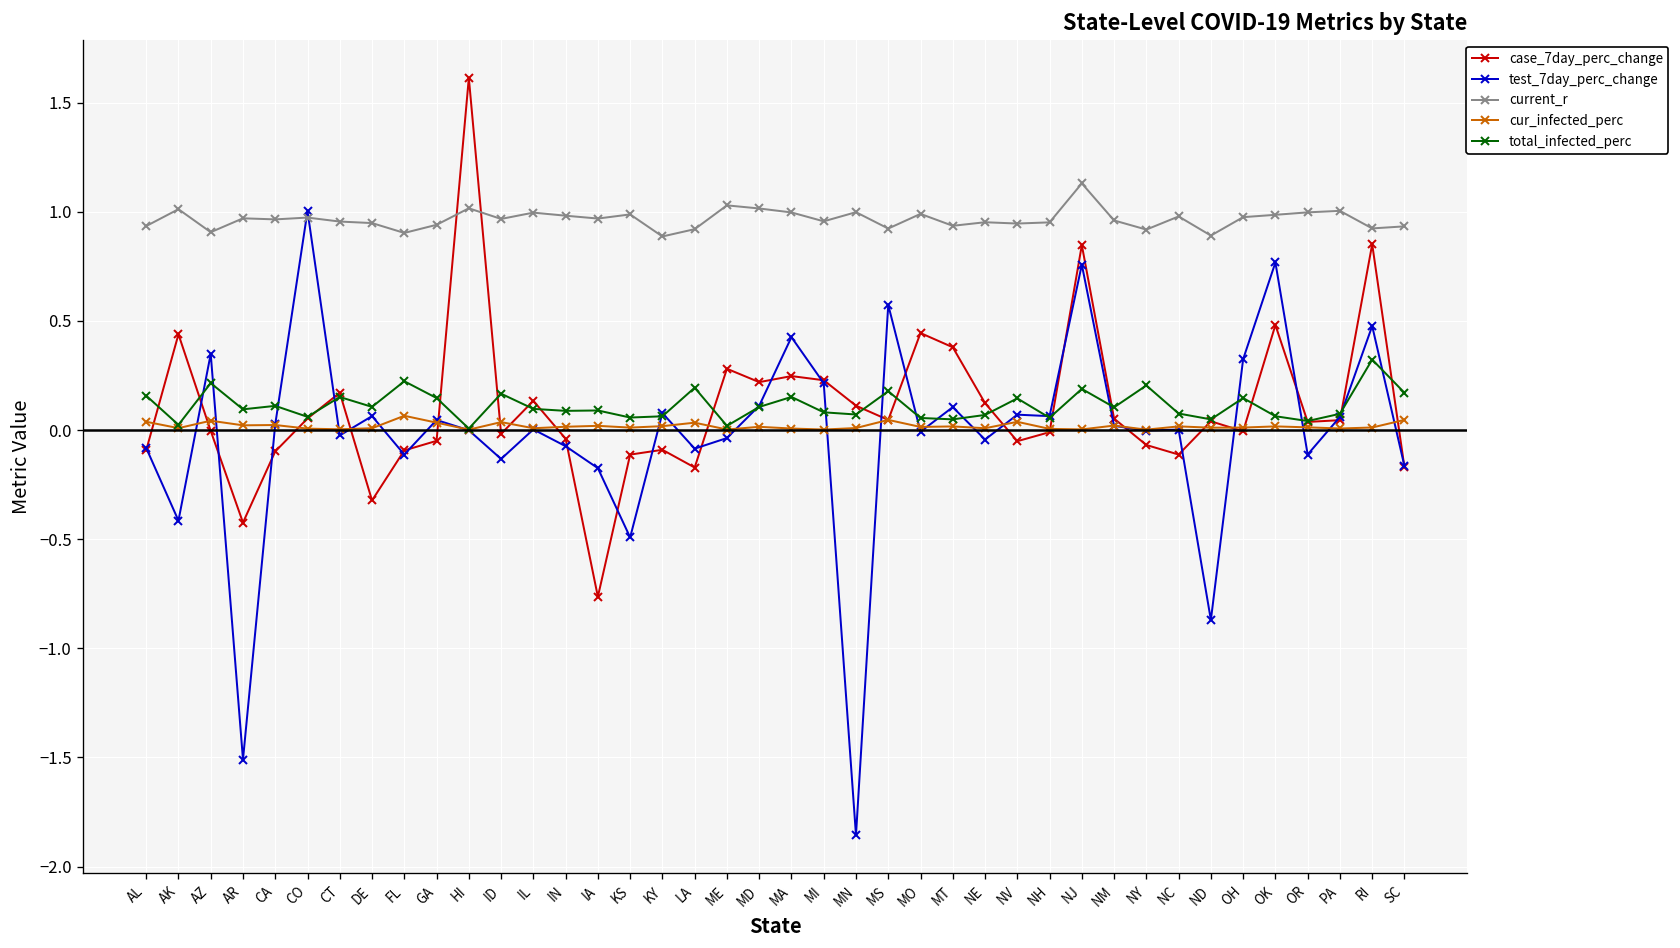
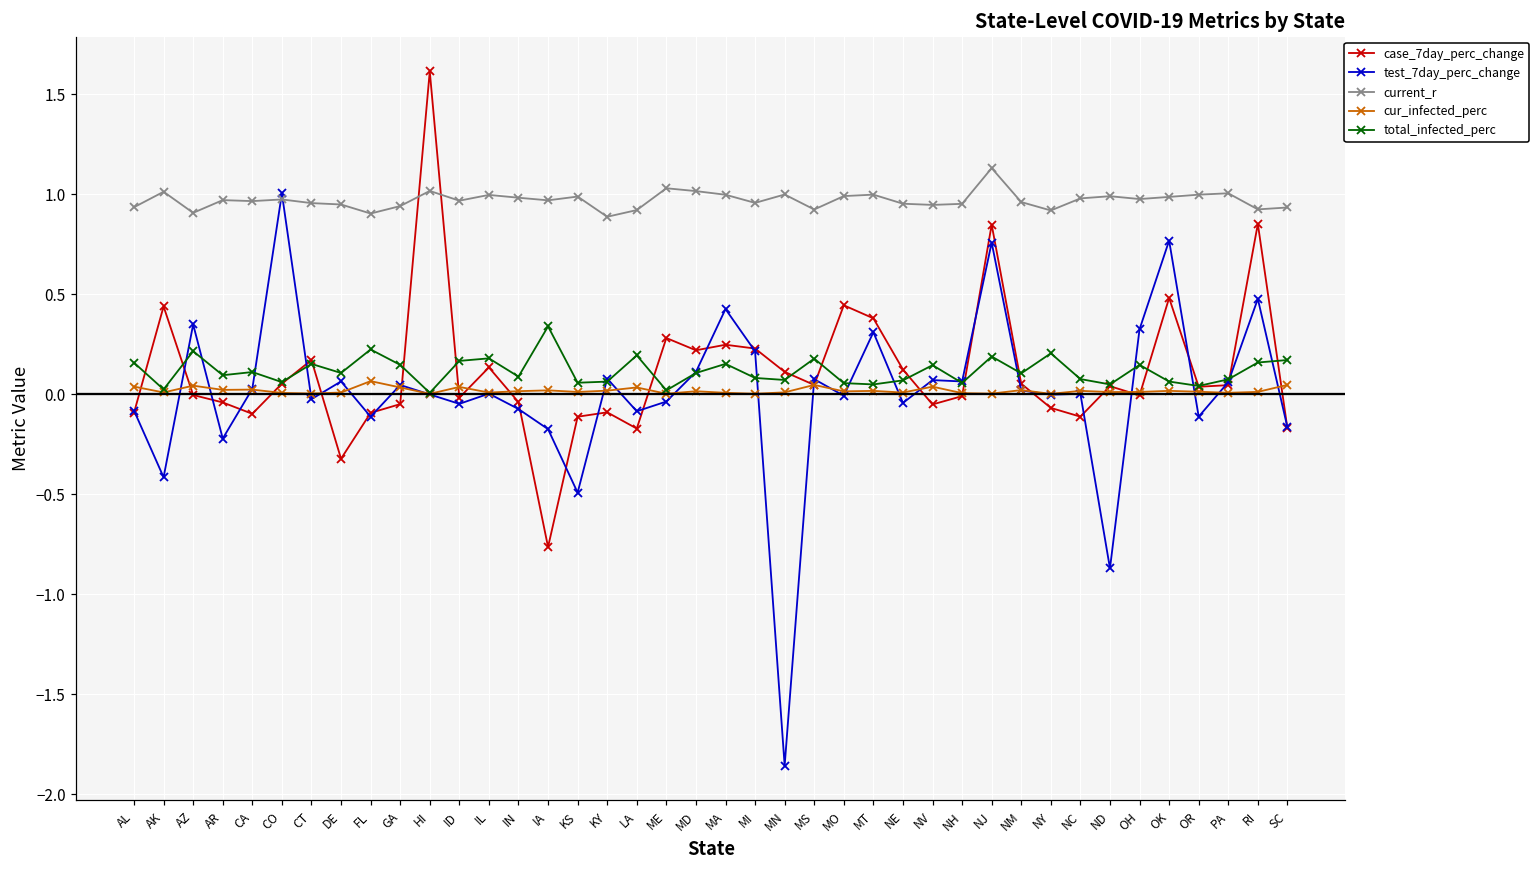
case_7day_perc_change, AR: -0.42 -> -0.04
test_7day_perc_change, AR: -1.51 -> -0.22
test_7day_perc_change, ID: -0.13 -> -0.05
total_infected_perc, IL: 0.10 -> 0.18
total_infected_perc, IA: 0.09 -> 0.34
test_7day_perc_change, MS: 0.57 -> 0.08
test_7day_perc_change, MT: 0.11 -> 0.31
current_r, MT: 0.94 -> 1.00
current_r, ND: 0.89 -> 0.99
total_infected_perc, RI: 0.32 -> 0.16
